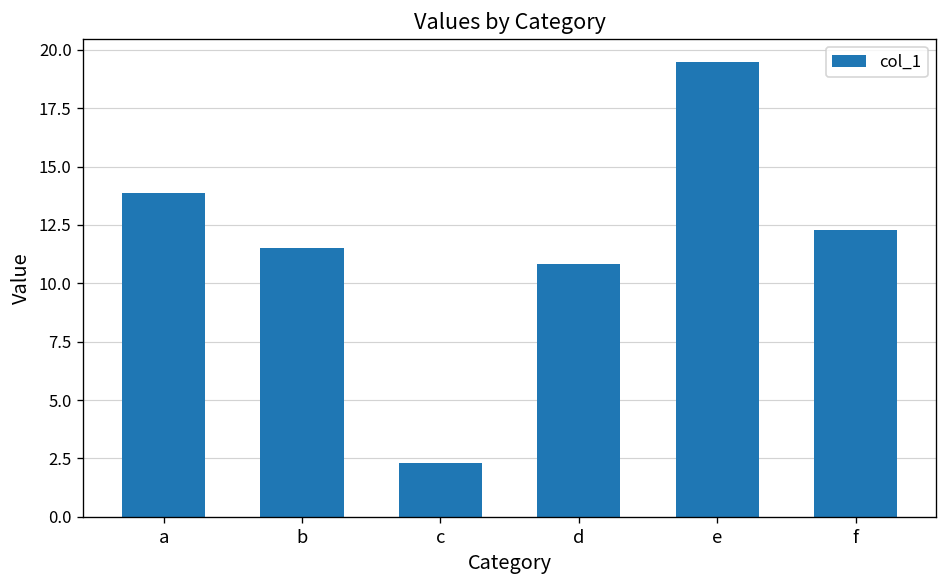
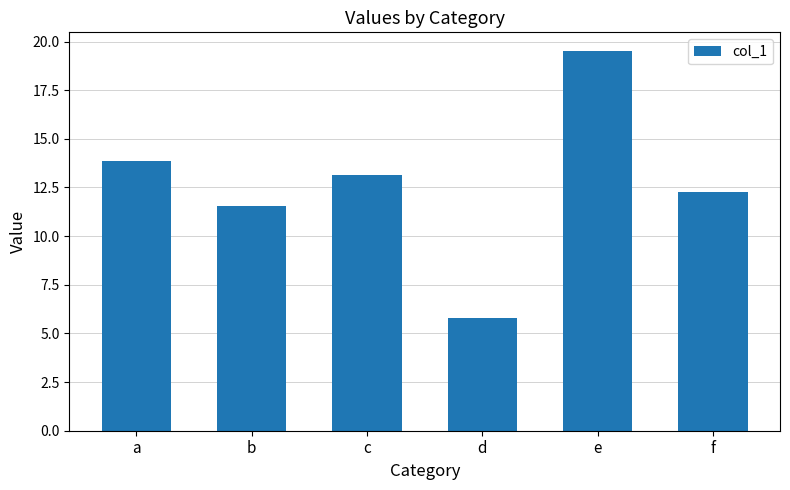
c: 2.3 -> 13.1
d: 10.8 -> 5.8
